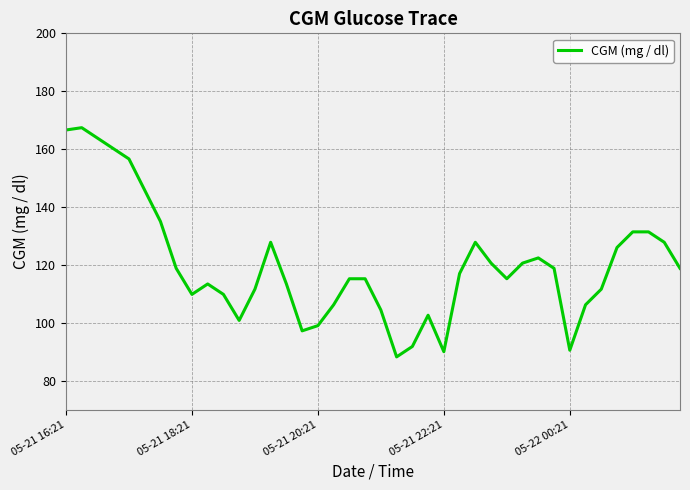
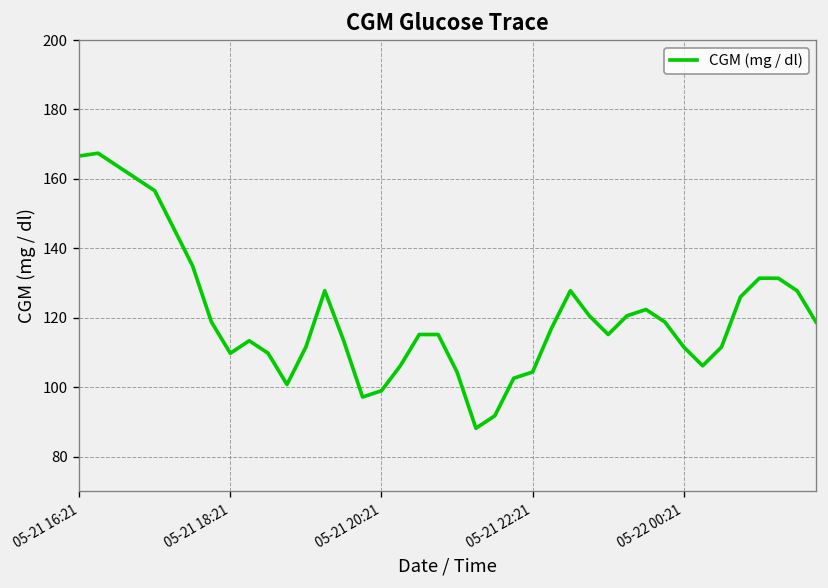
05-21 22:21: 90 -> 104
05-22 00:21: 91 -> 112
